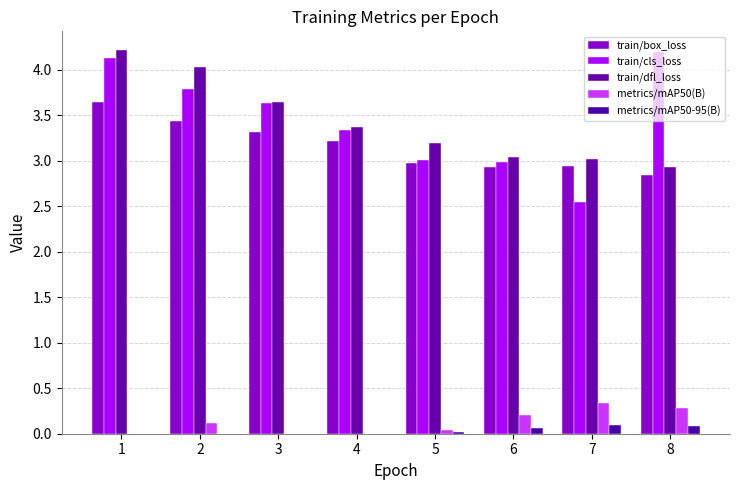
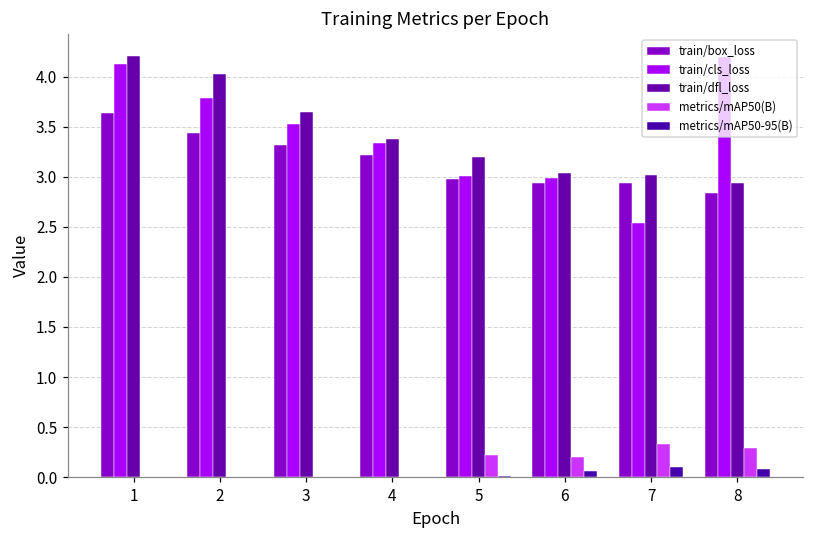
metrics/mAP50(B), 2: 0.1 -> 0.0
train/cls_loss, 3: 3.6 -> 3.5
metrics/mAP50(B), 5: 0.0 -> 0.2
